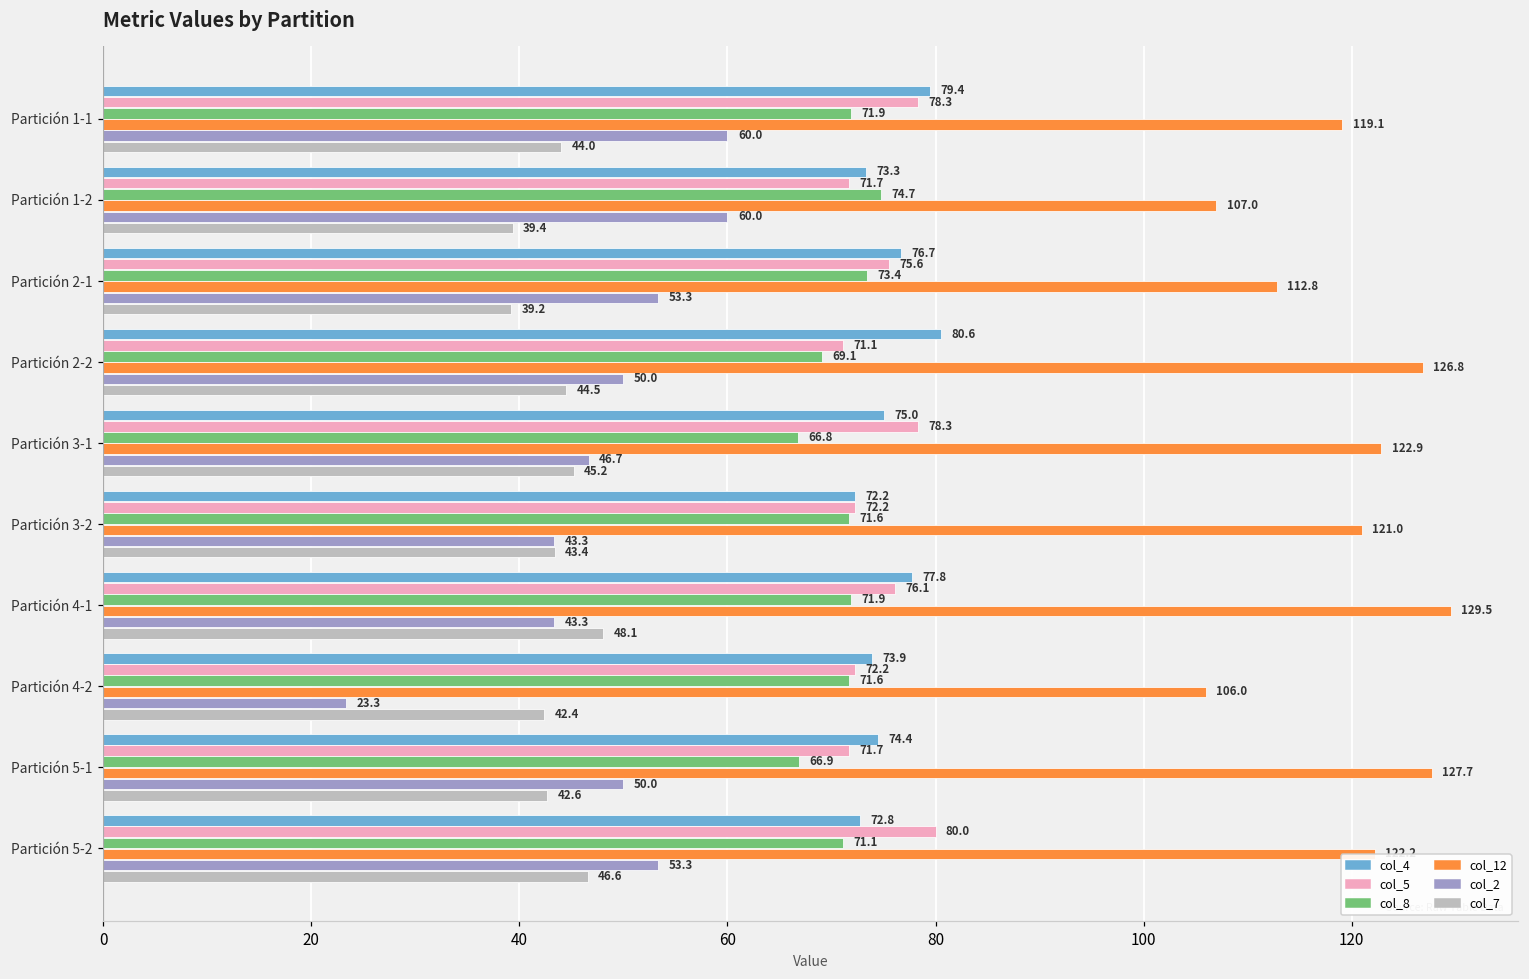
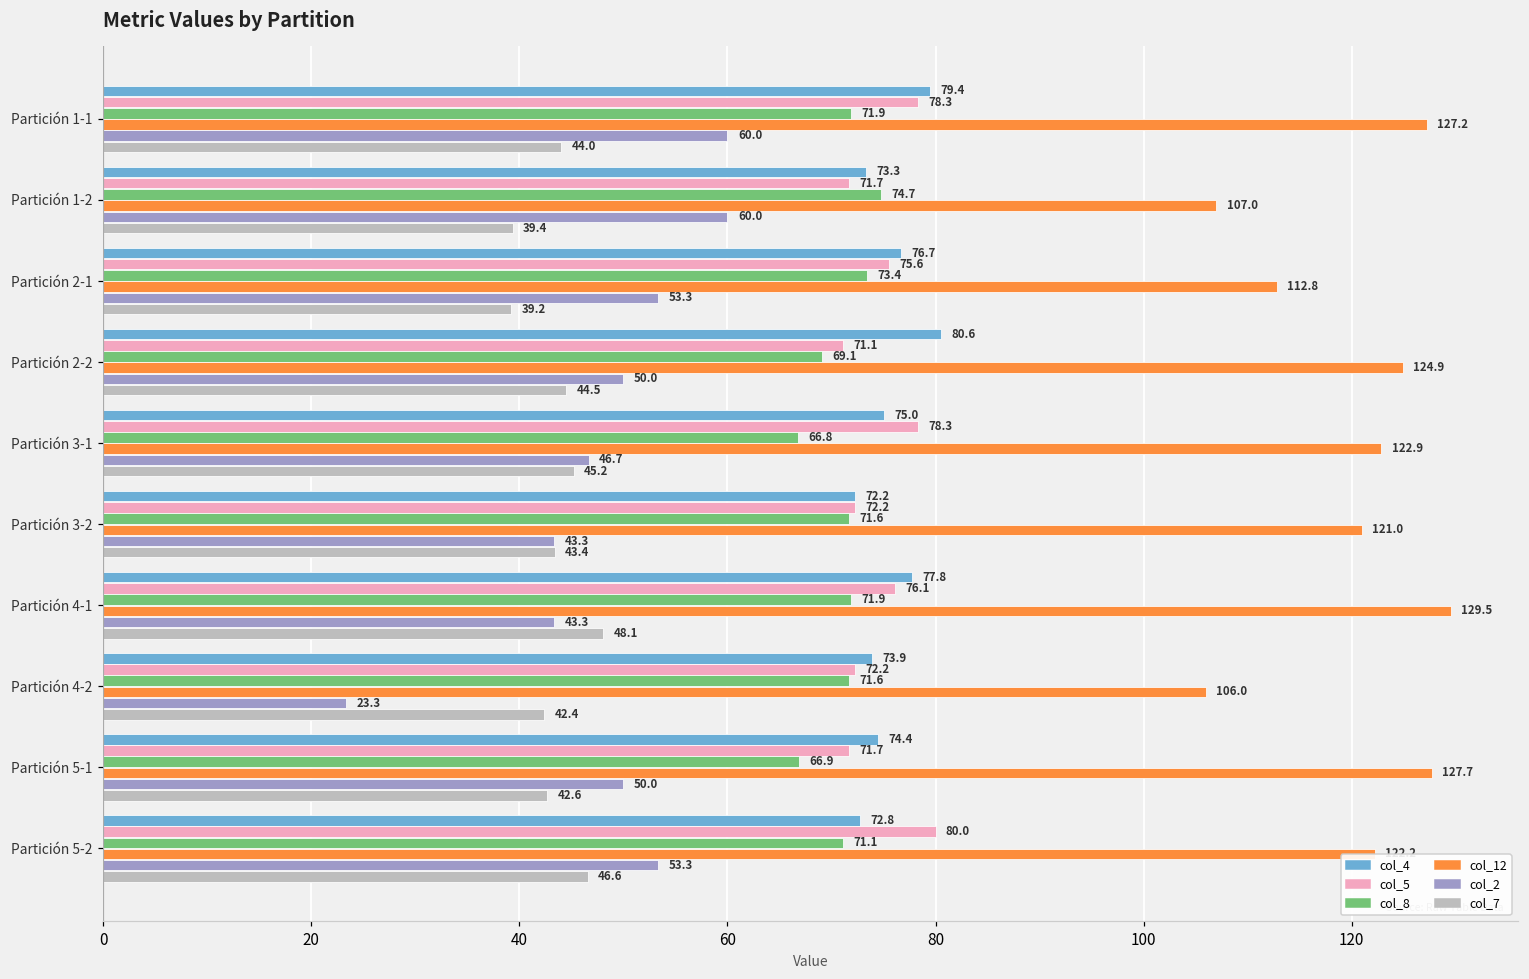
col_12, Partición 1-1: 119.1 -> 127.2
col_12, Partición 2-2: 126.8 -> 124.9
